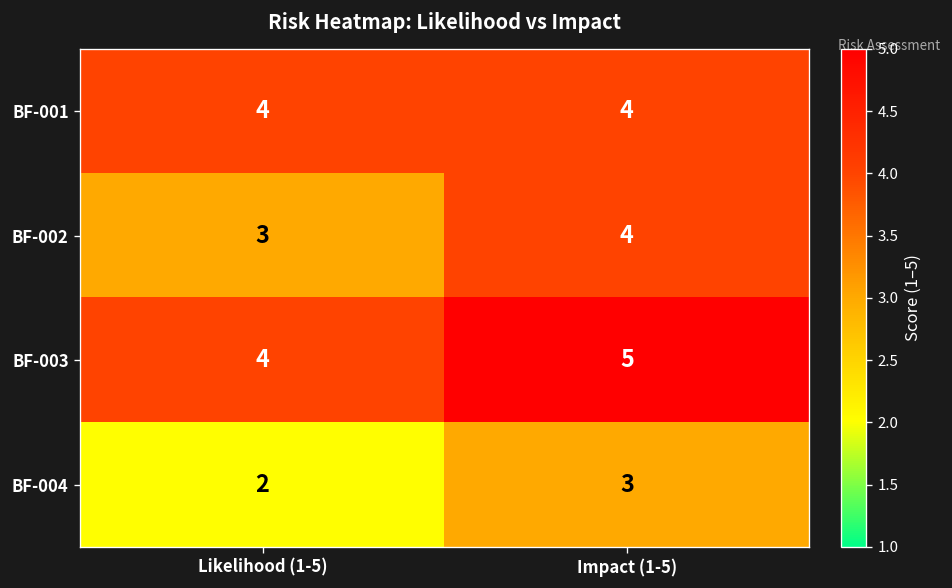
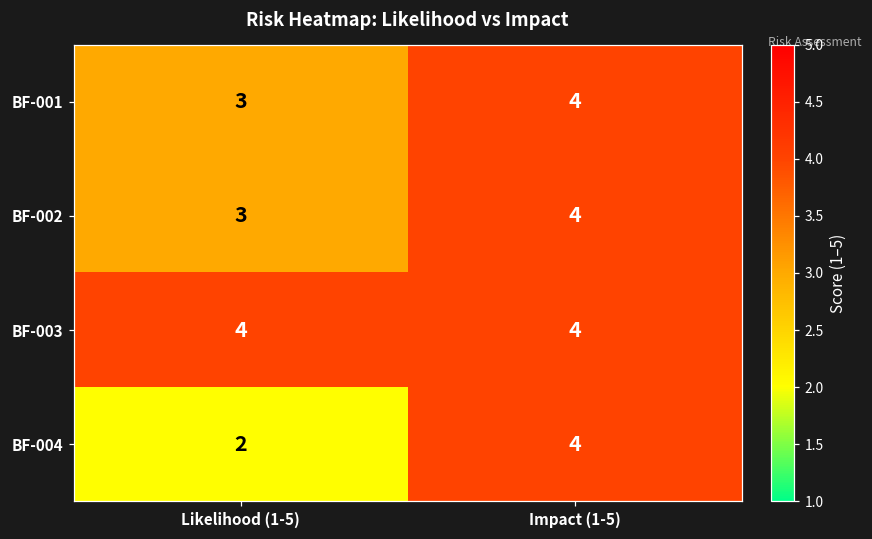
BF-001, Likelihood (1-5): 4 -> 3
BF-003, Impact (1-5): 5 -> 4
BF-004, Impact (1-5): 3 -> 4
